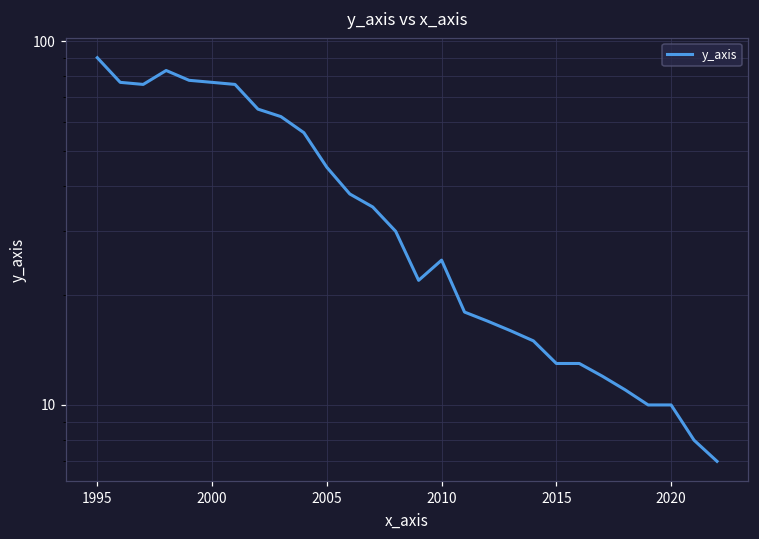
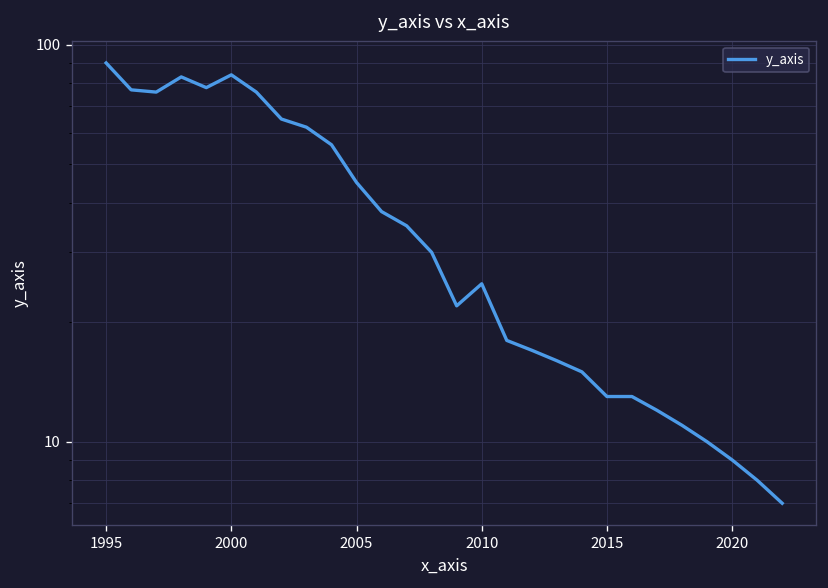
2000: 77 -> 84
2020: 10 -> 9
